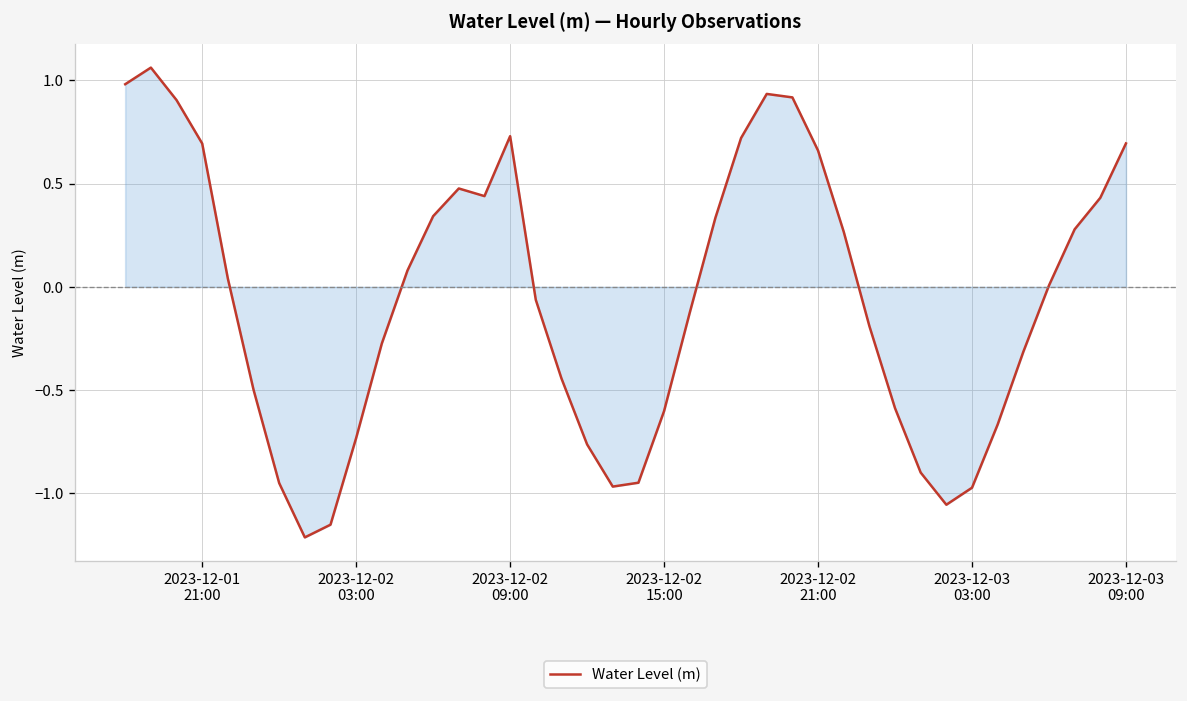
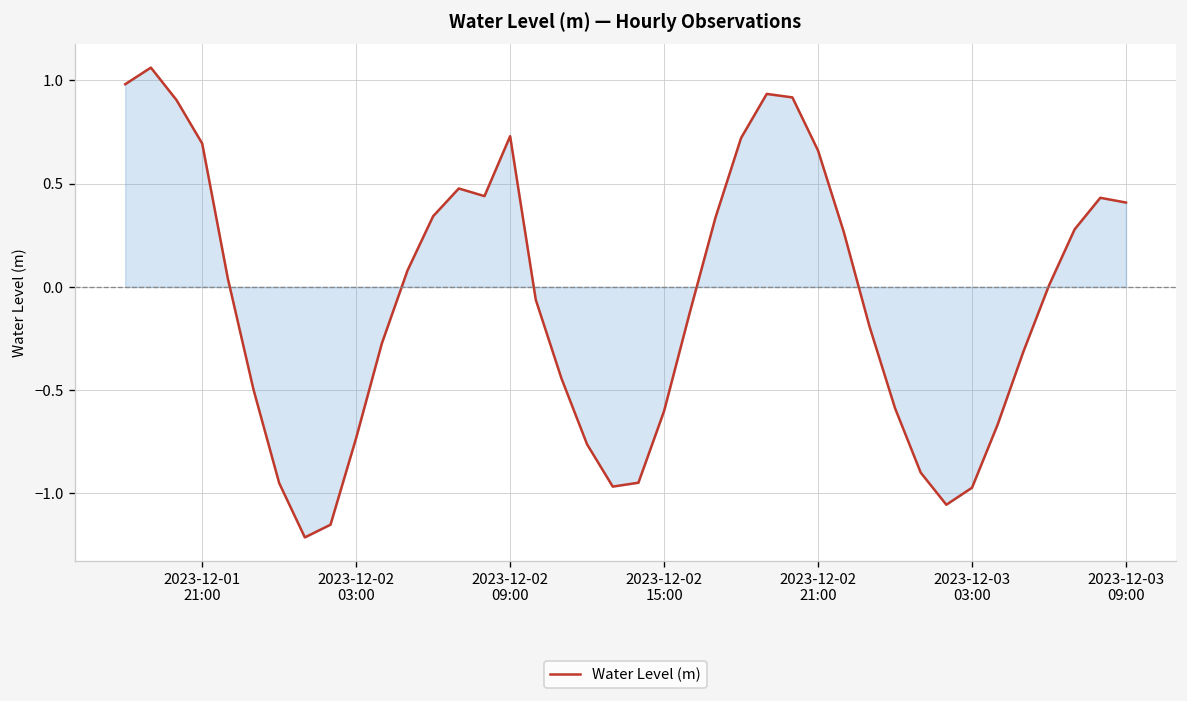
Water Level (m), 2023-12-03 09:00: 0.69 -> 0.41
